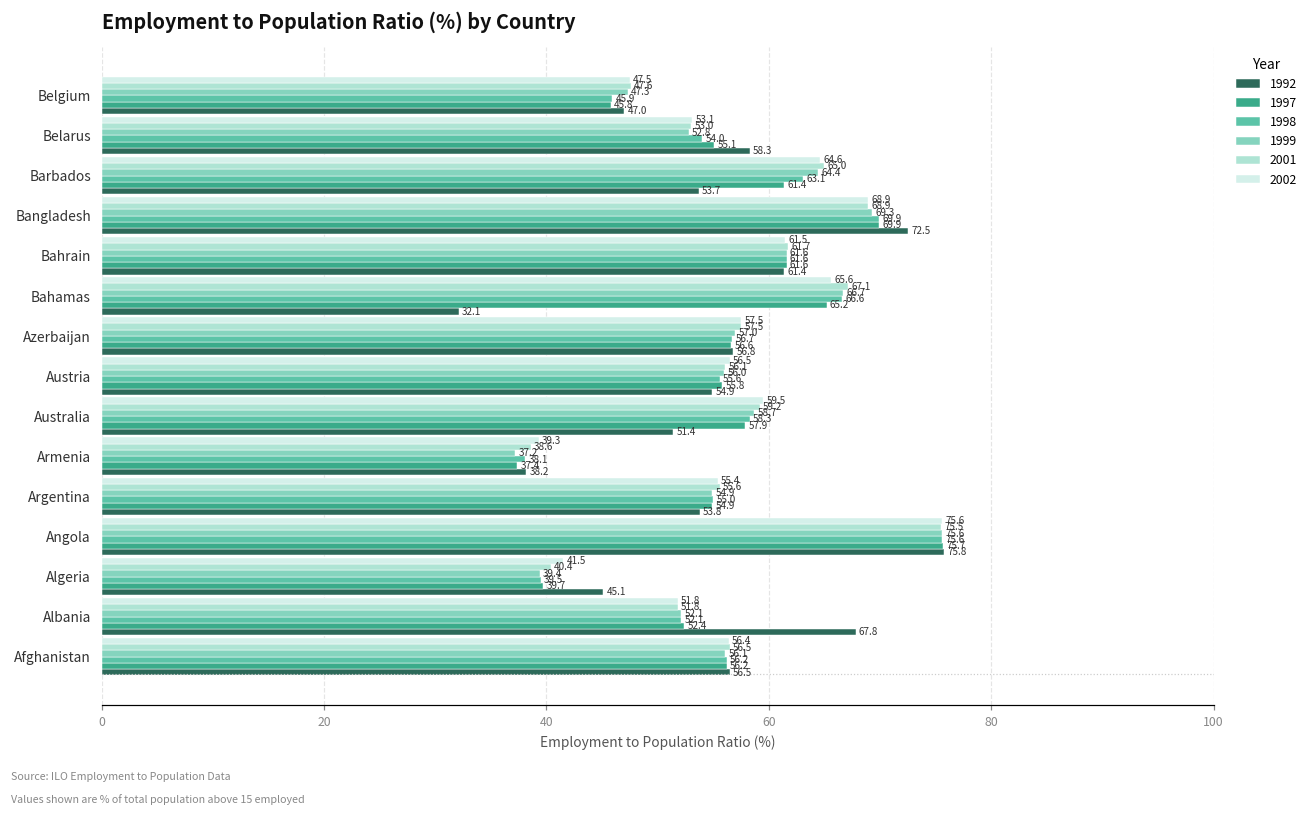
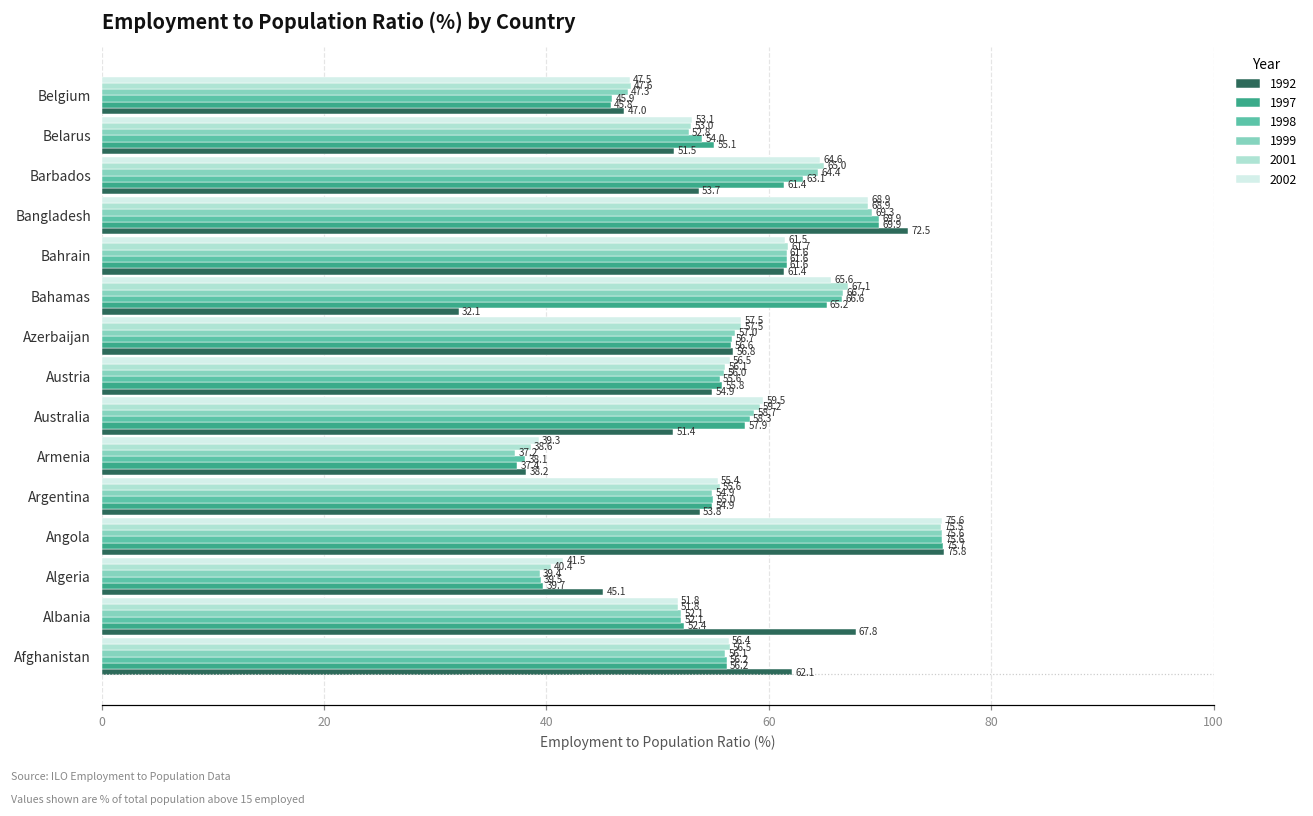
1992, Belarus: 58.3 -> 51.5
1992, Afghanistan: 56.5 -> 62.1
